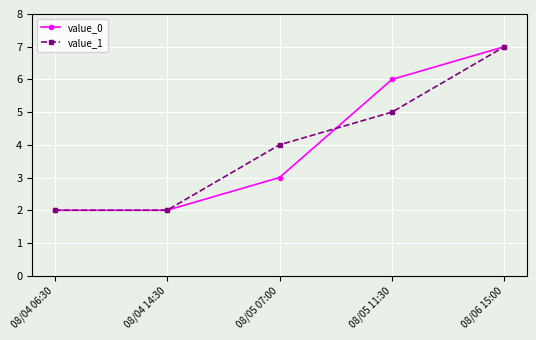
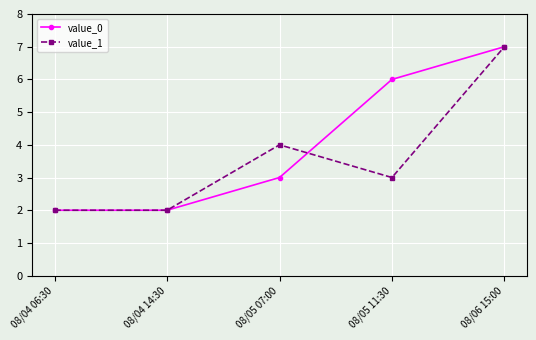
value_1, 08/05 11:30: 5 -> 3
